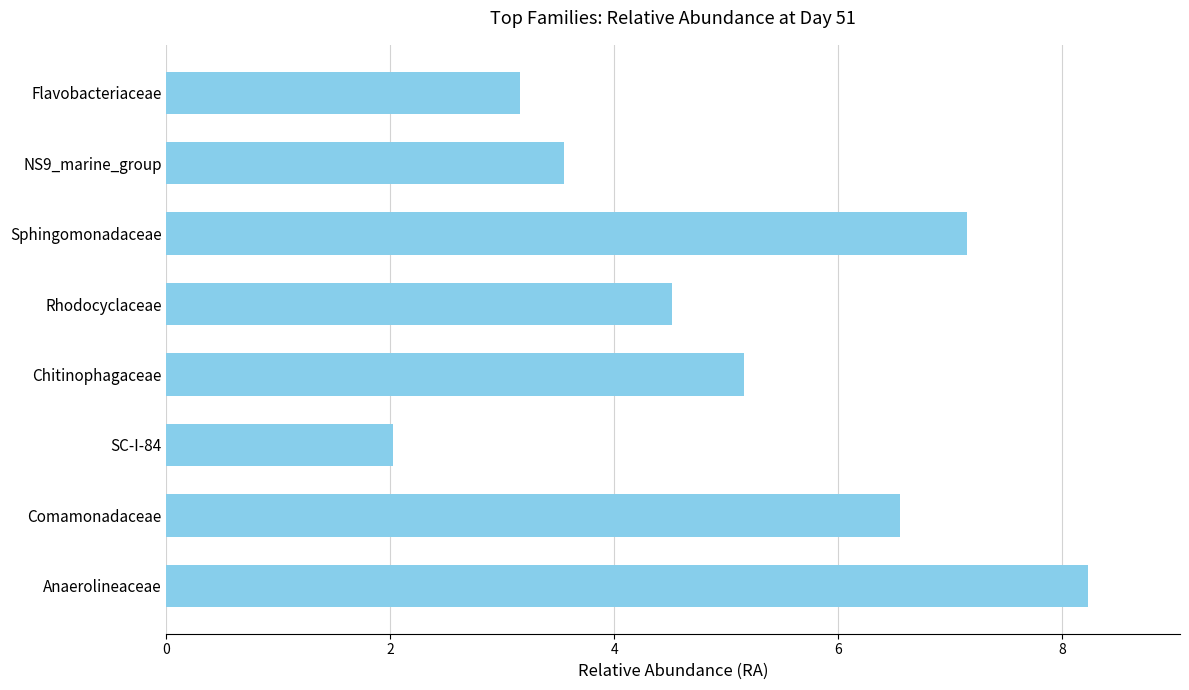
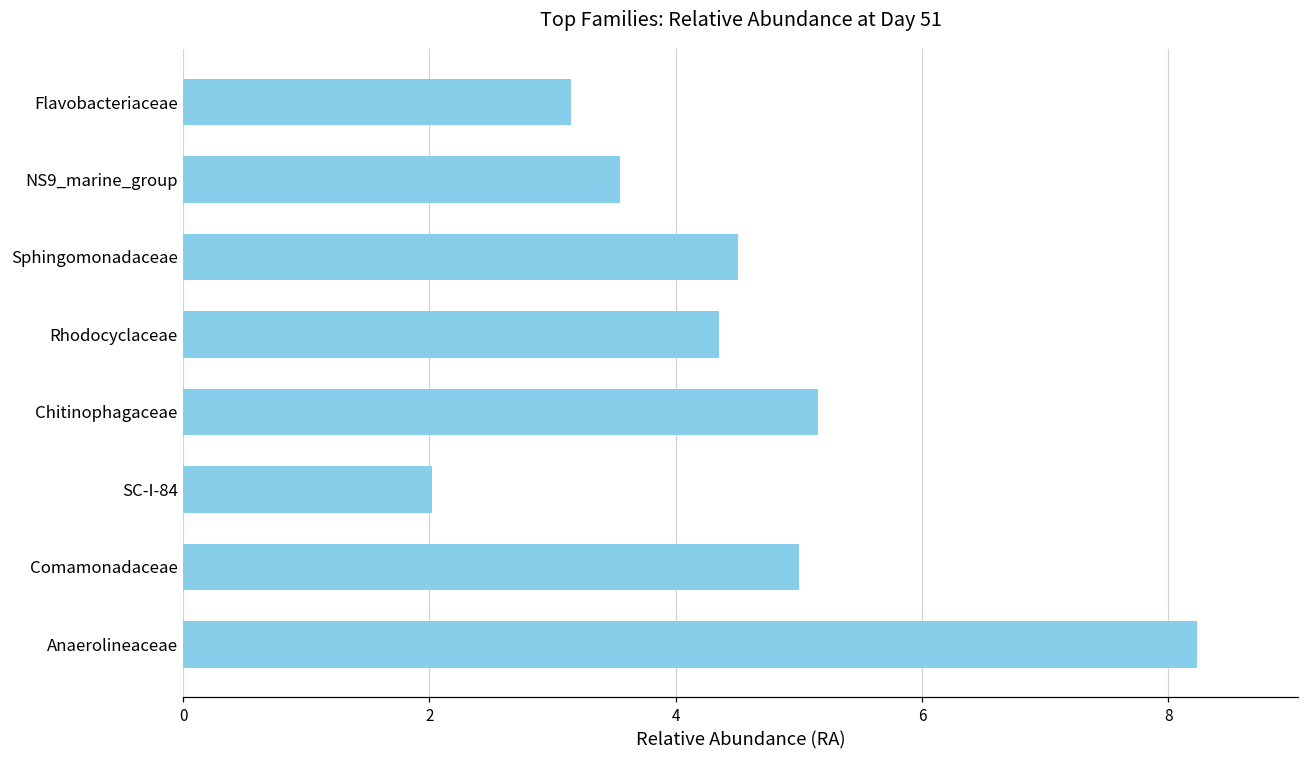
Sphingomonadaceae: 7.15 -> 4.51
Rhodocyclaceae: 4.52 -> 4.35
Comamonadaceae: 6.55 -> 5.00
